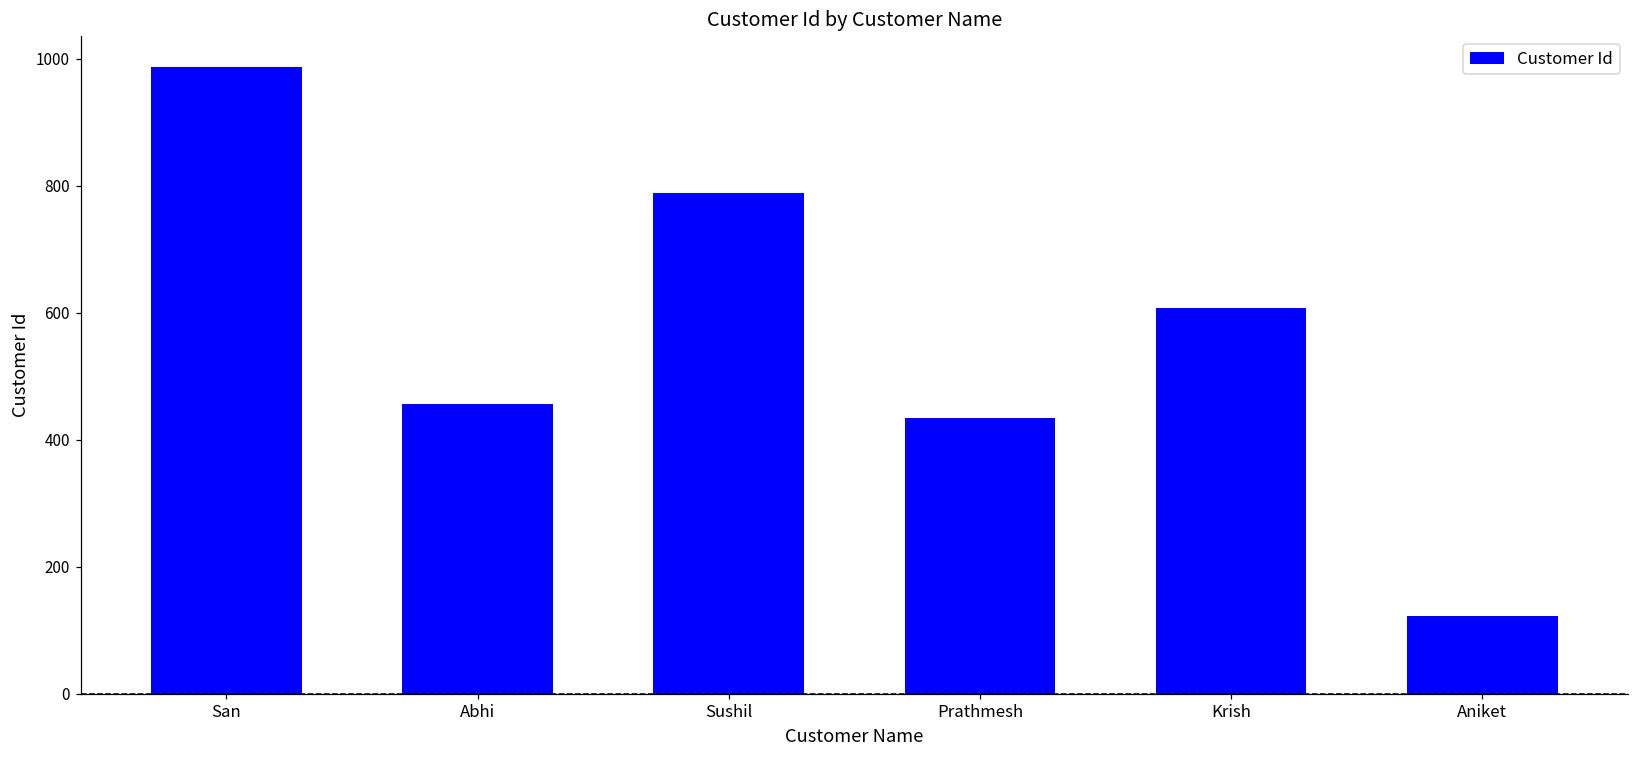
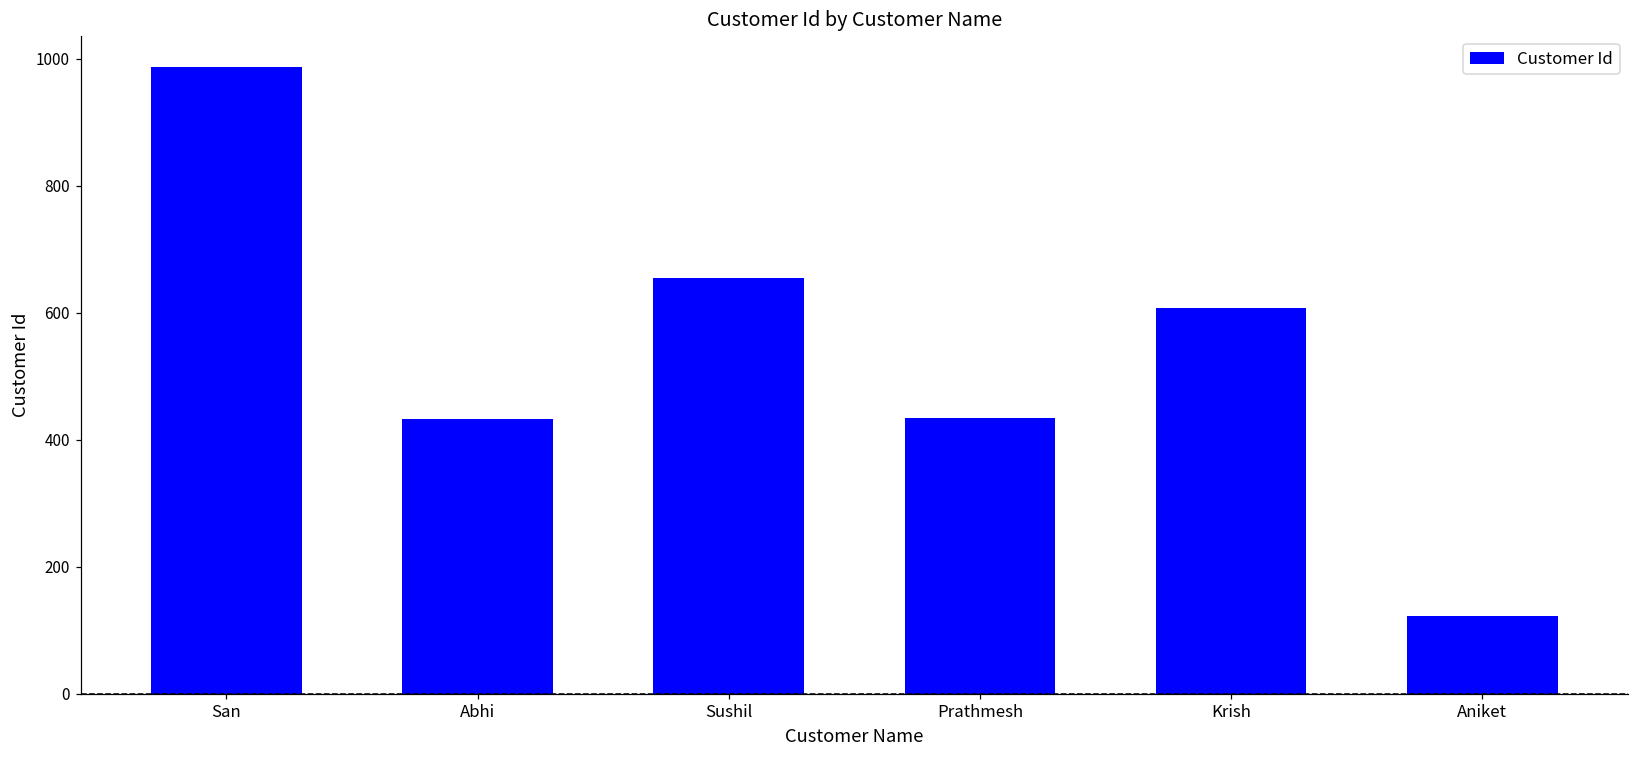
Abhi: 460 -> 430
Sushil: 790 -> 650
